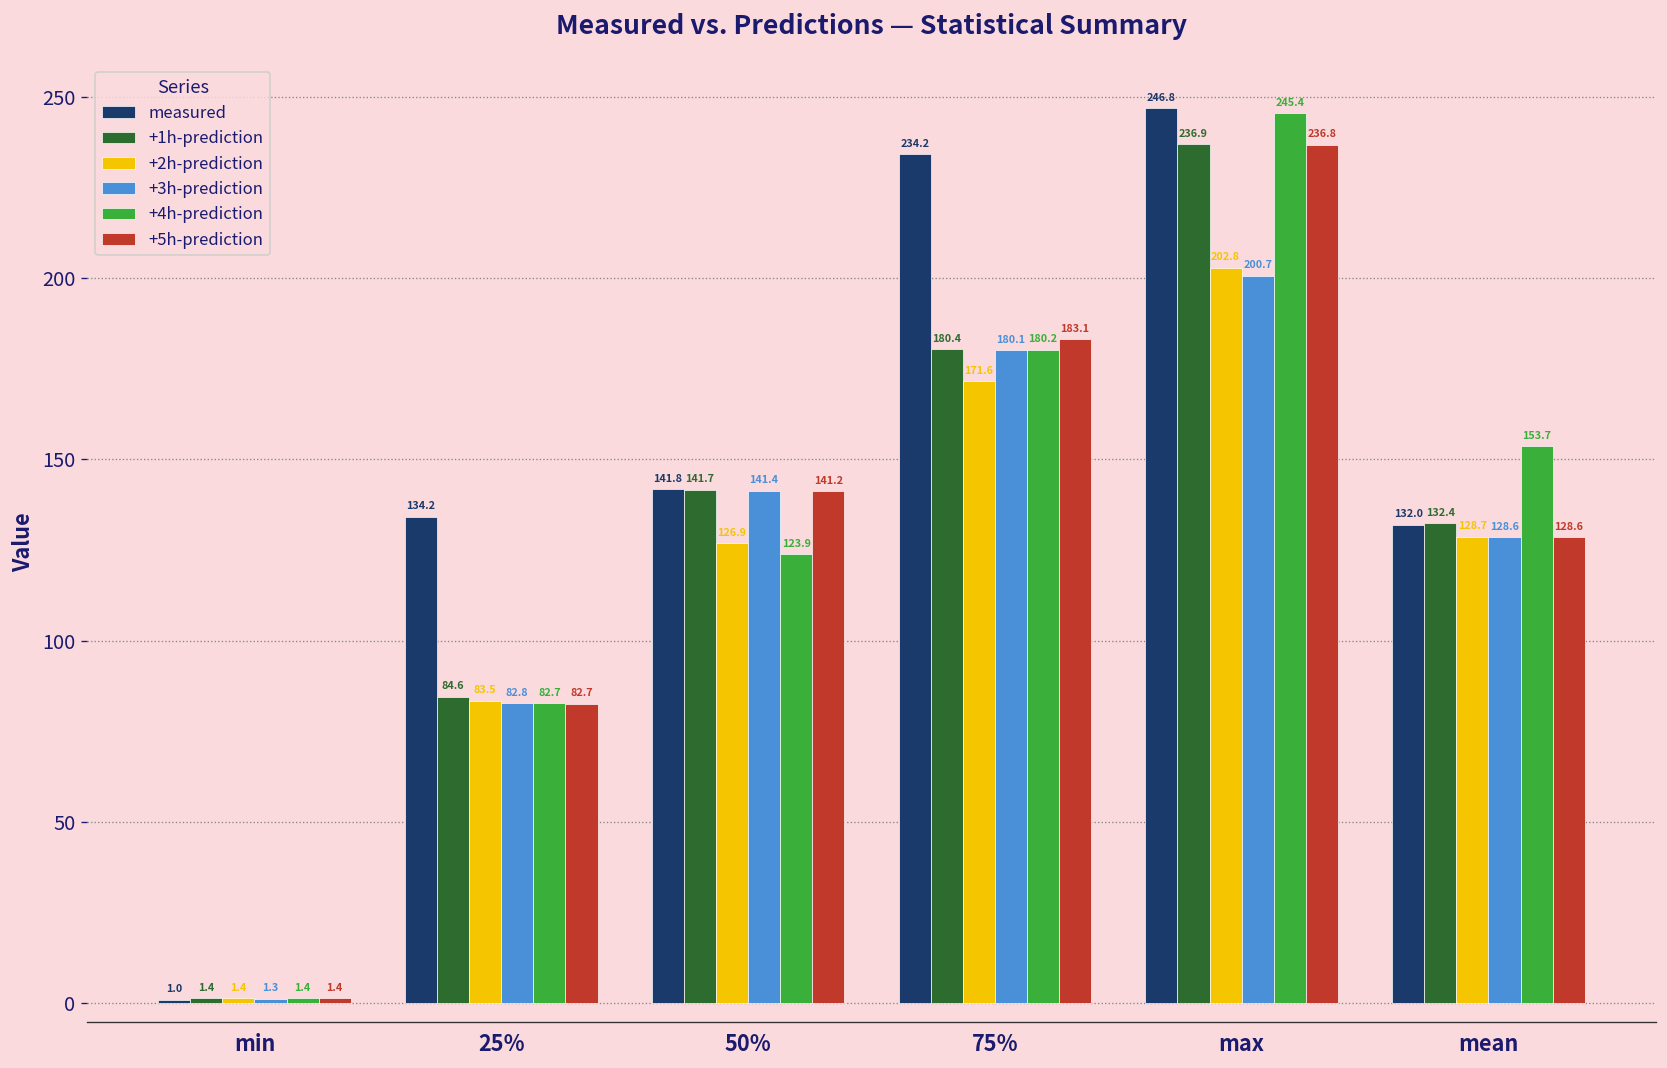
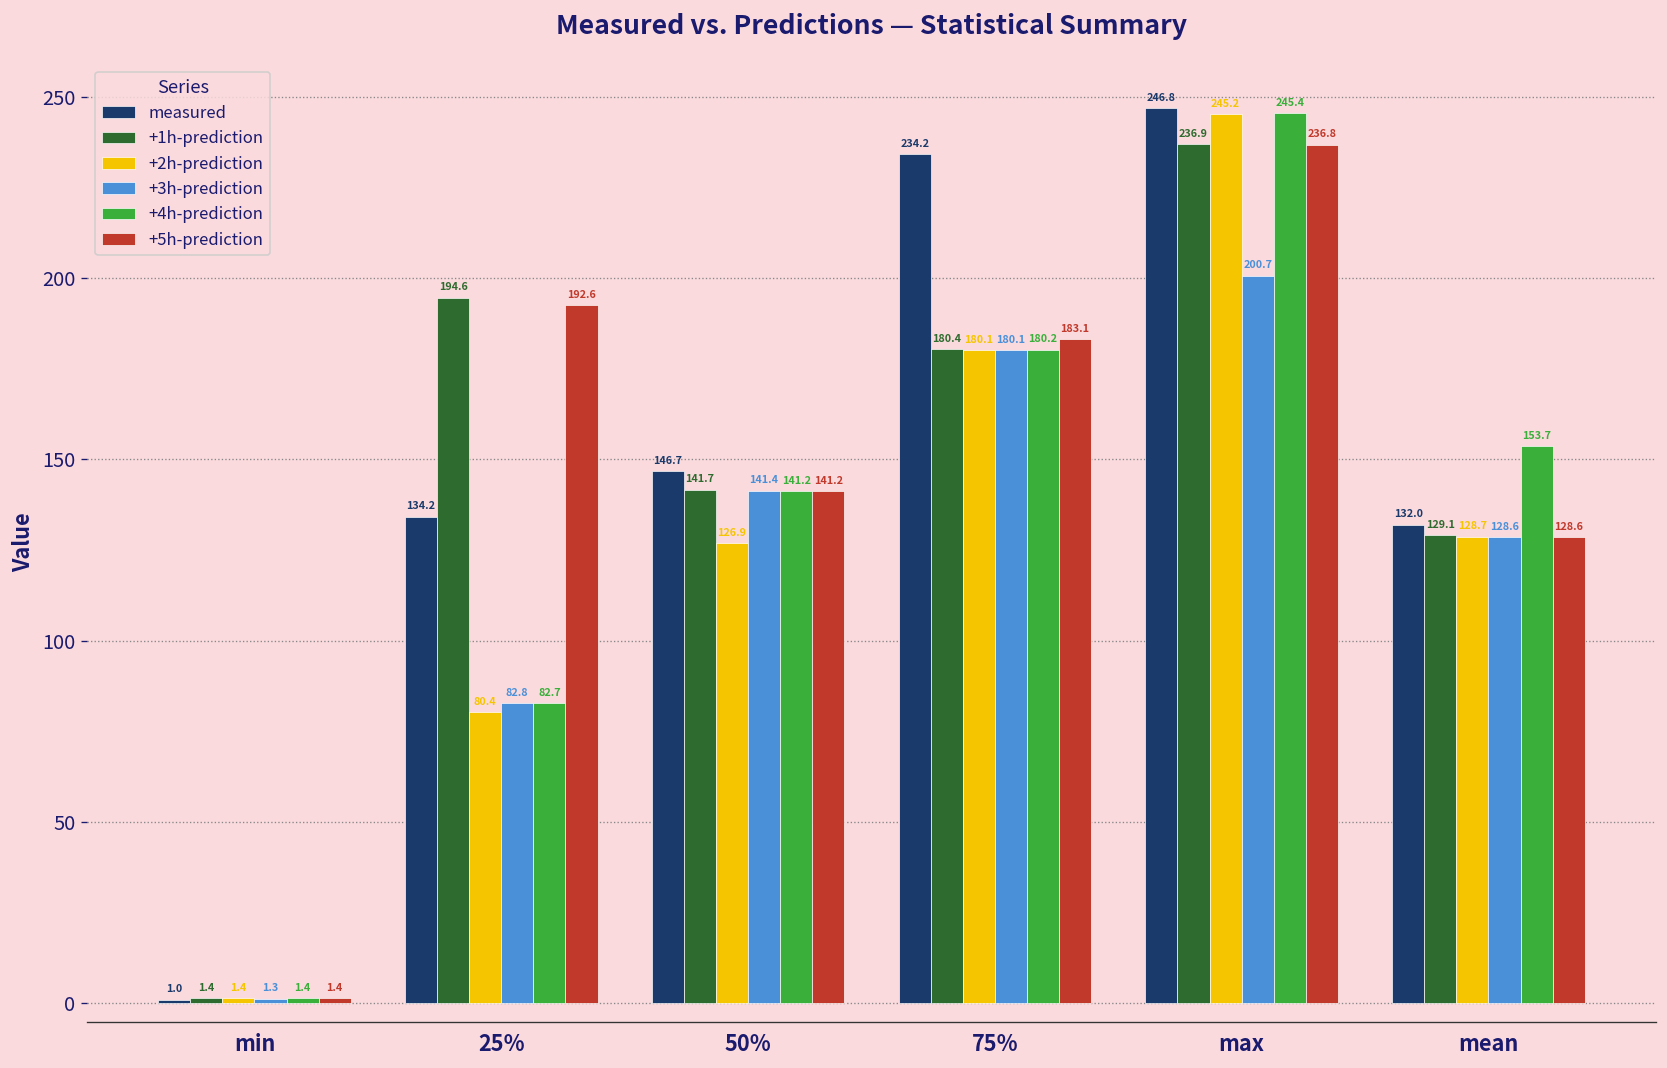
+1h-prediction, 25%: 84.6 -> 194.6
+2h-prediction, 25%: 83.5 -> 80.4
+5h-prediction, 25%: 82.7 -> 192.6
measured, 50%: 141.8 -> 146.7
+4h-prediction, 50%: 123.9 -> 141.2
+2h-prediction, 75%: 171.6 -> 180.1
+2h-prediction, max: 202.8 -> 245.2
+1h-prediction, mean: 132.4 -> 129.1
